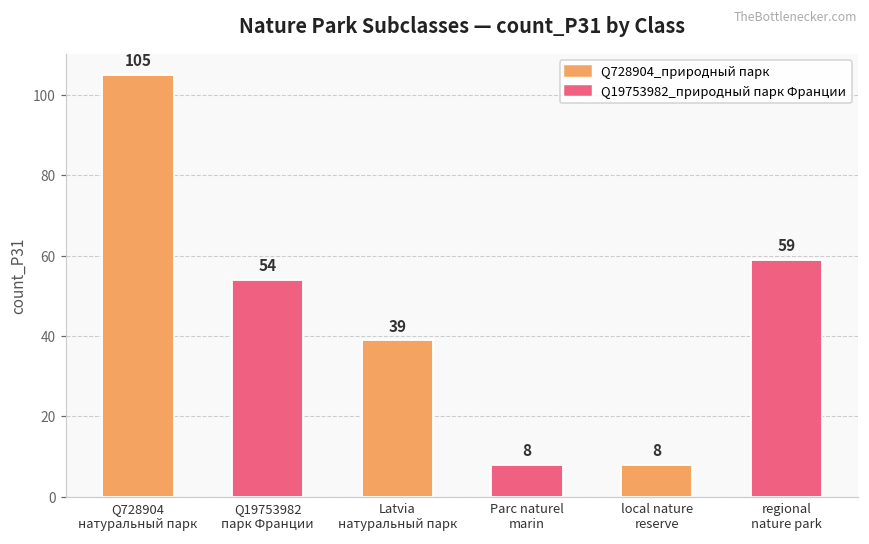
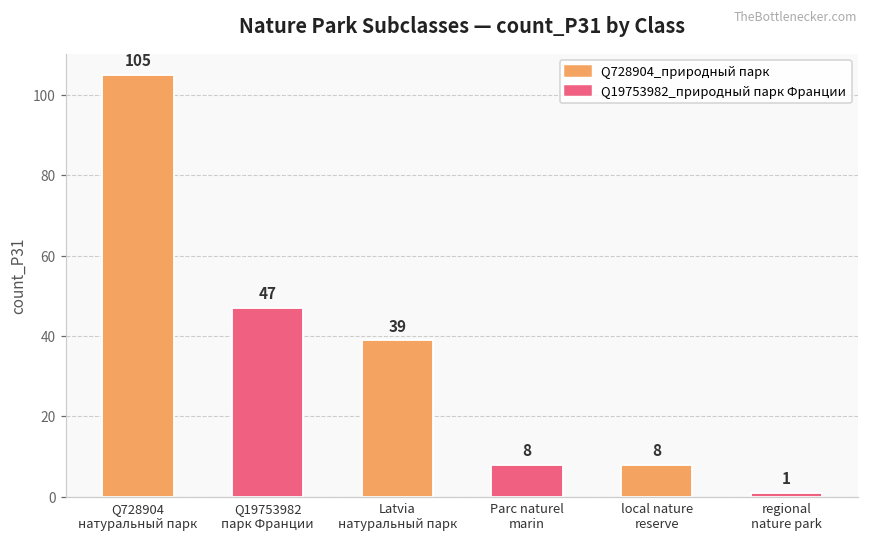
Q19753982 парк Франции: 54 -> 47
regional nature park: 59 -> 1
